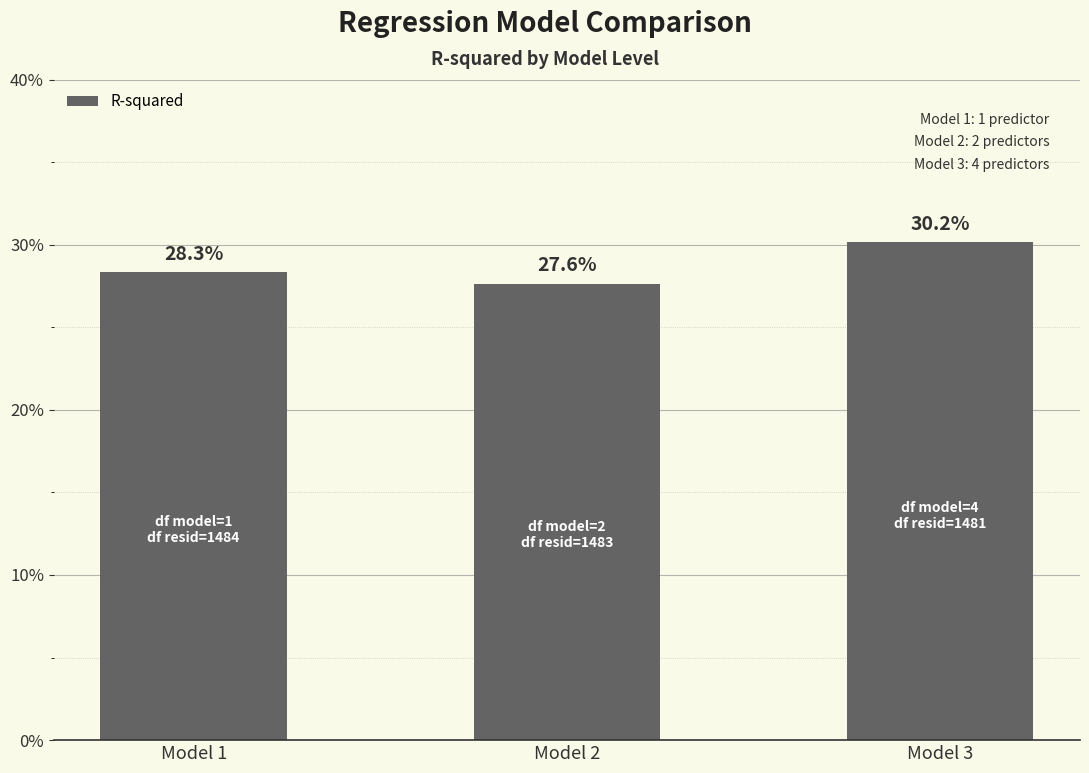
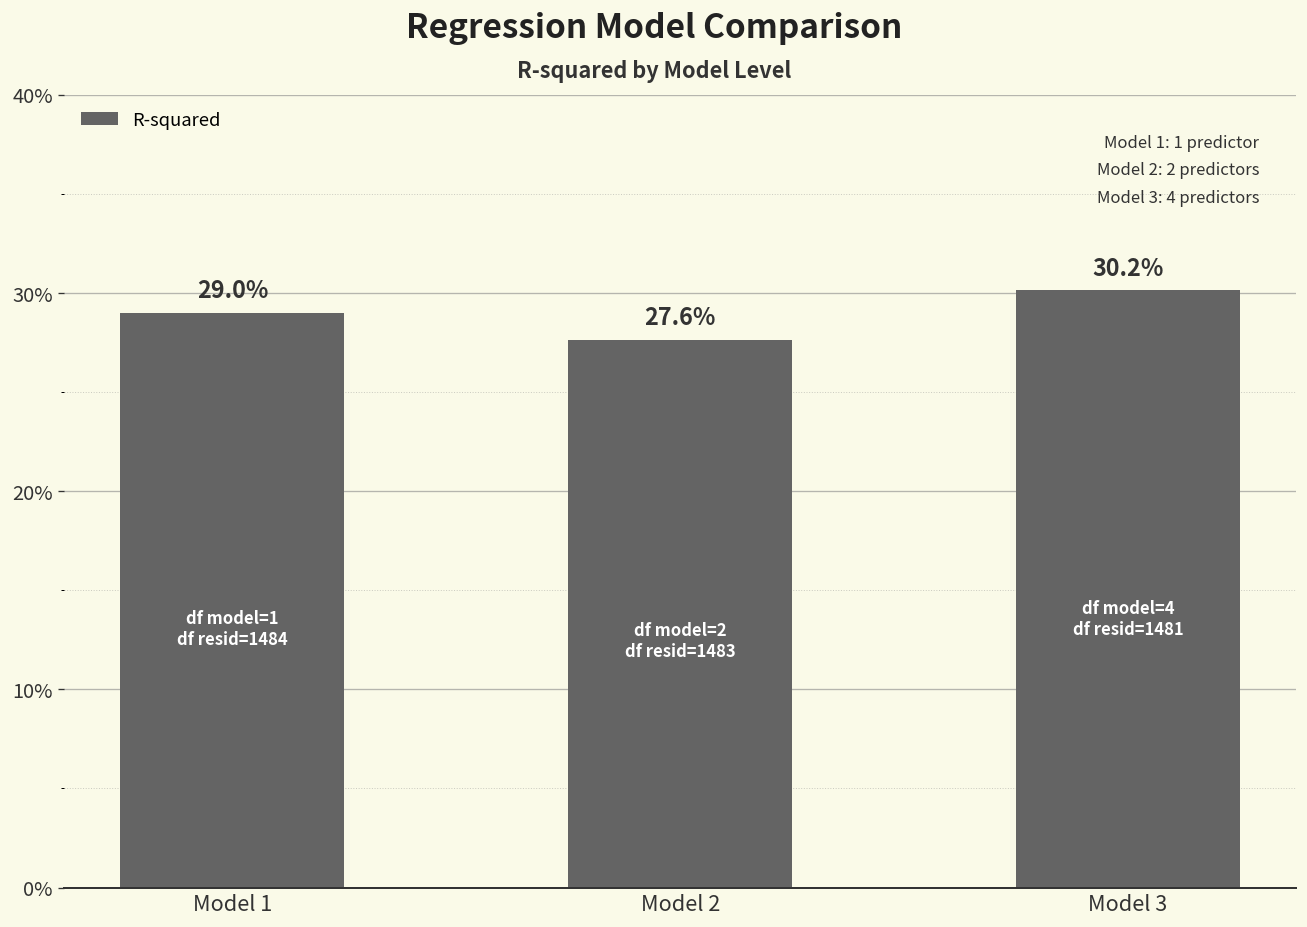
Model 1: 28.3% -> 29.0%
